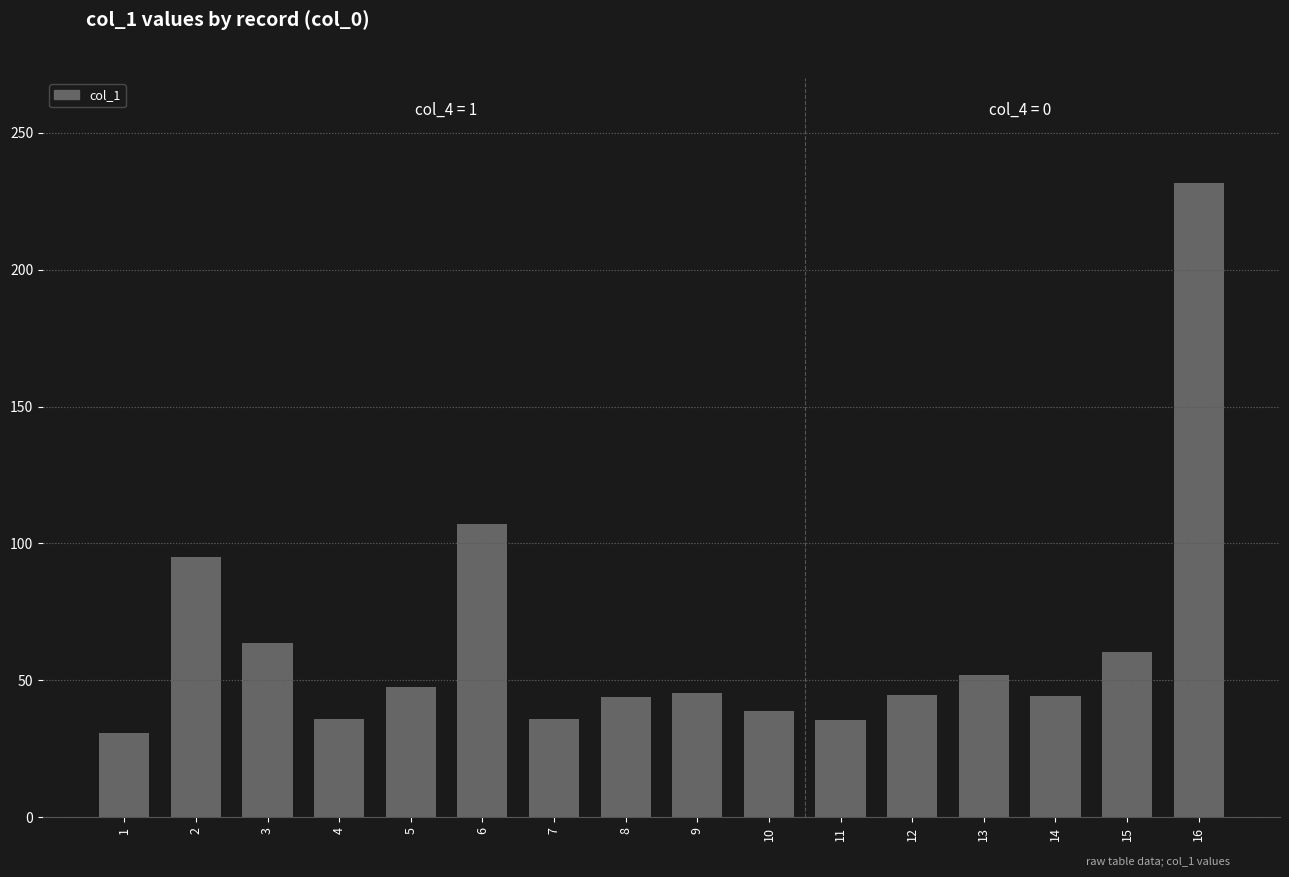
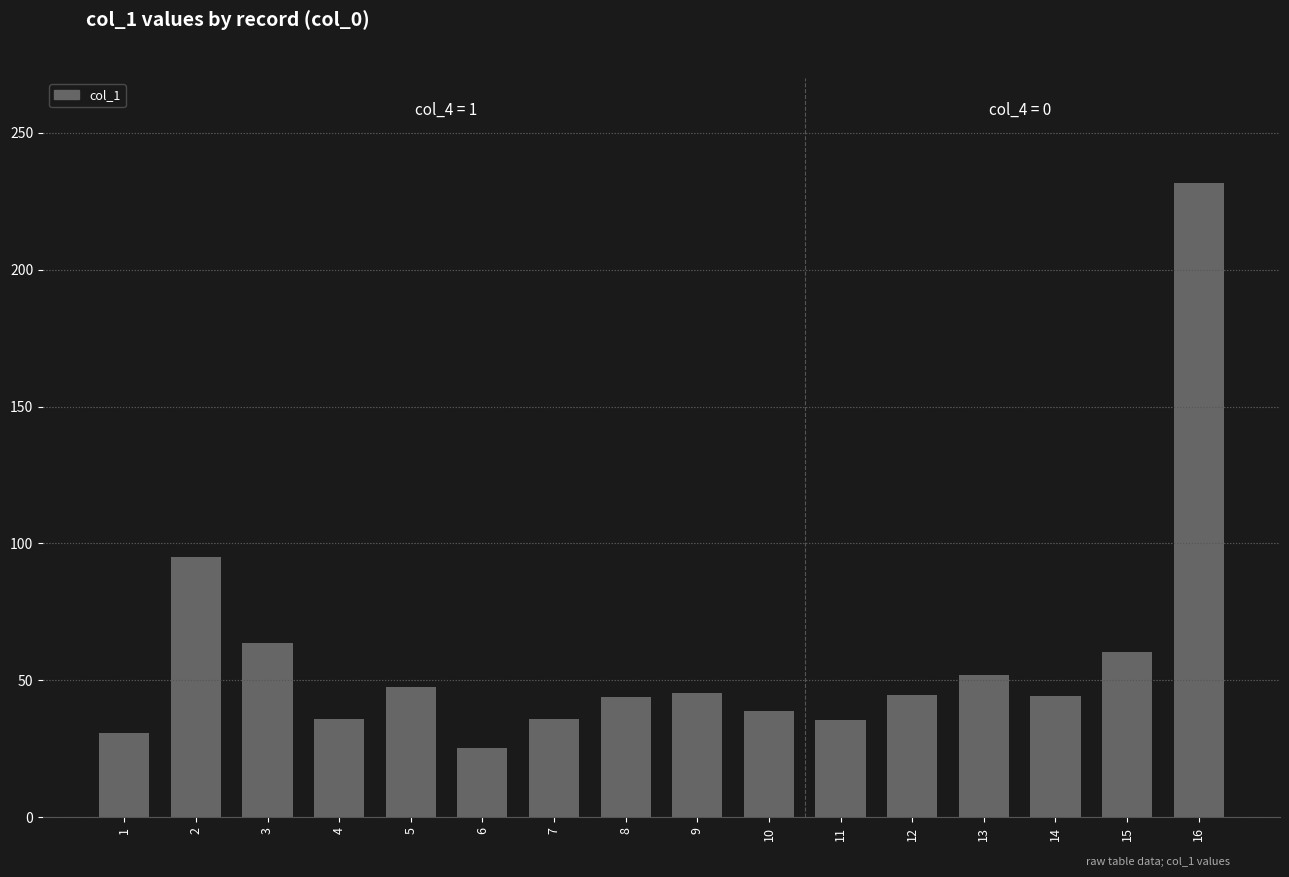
6: 107 -> 25
